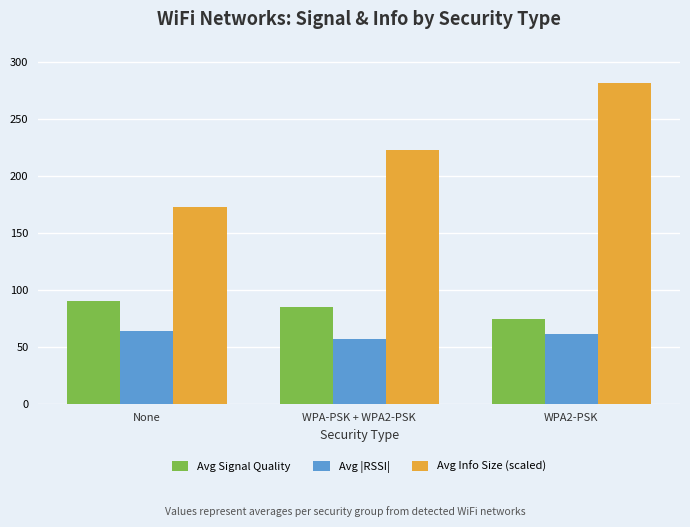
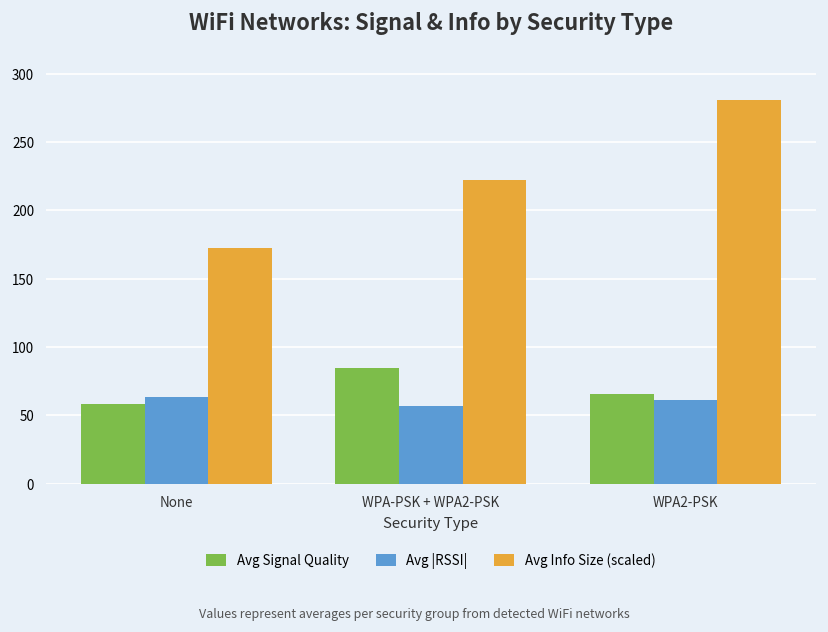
Avg Signal Quality, None: 90 -> 59
Avg Signal Quality, WPA2-PSK: 74 -> 66
